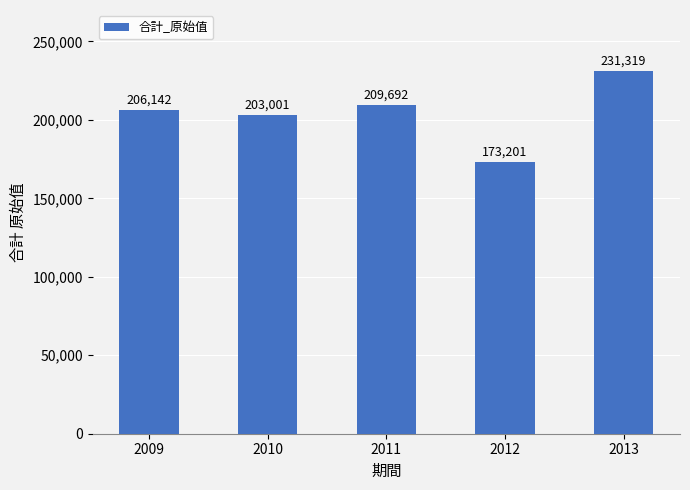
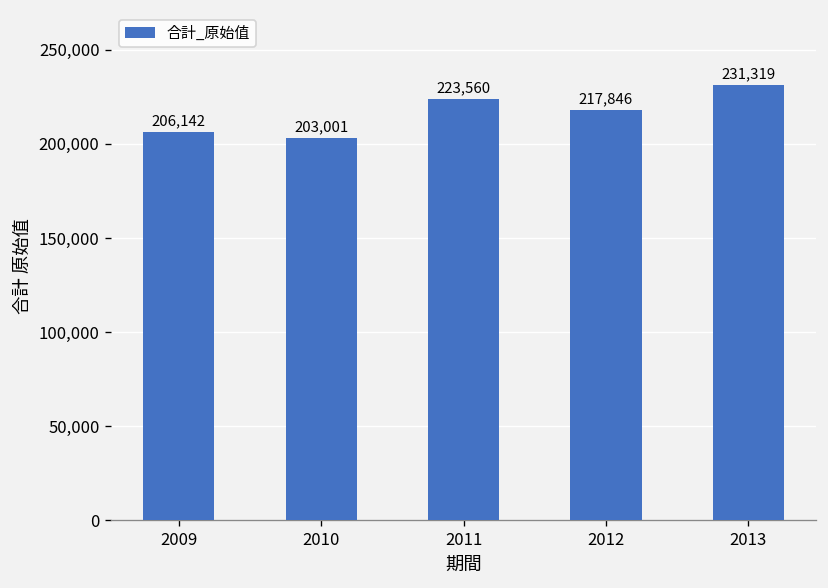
2011: 209,692 -> 223,560
2012: 173,201 -> 217,846
